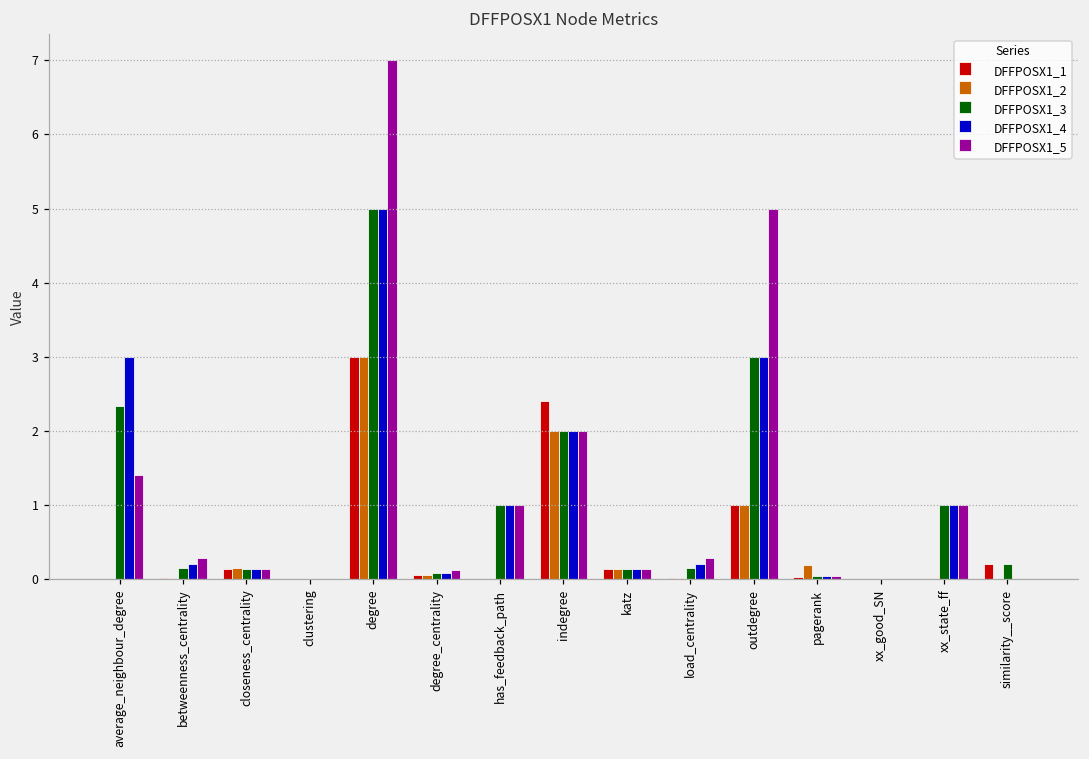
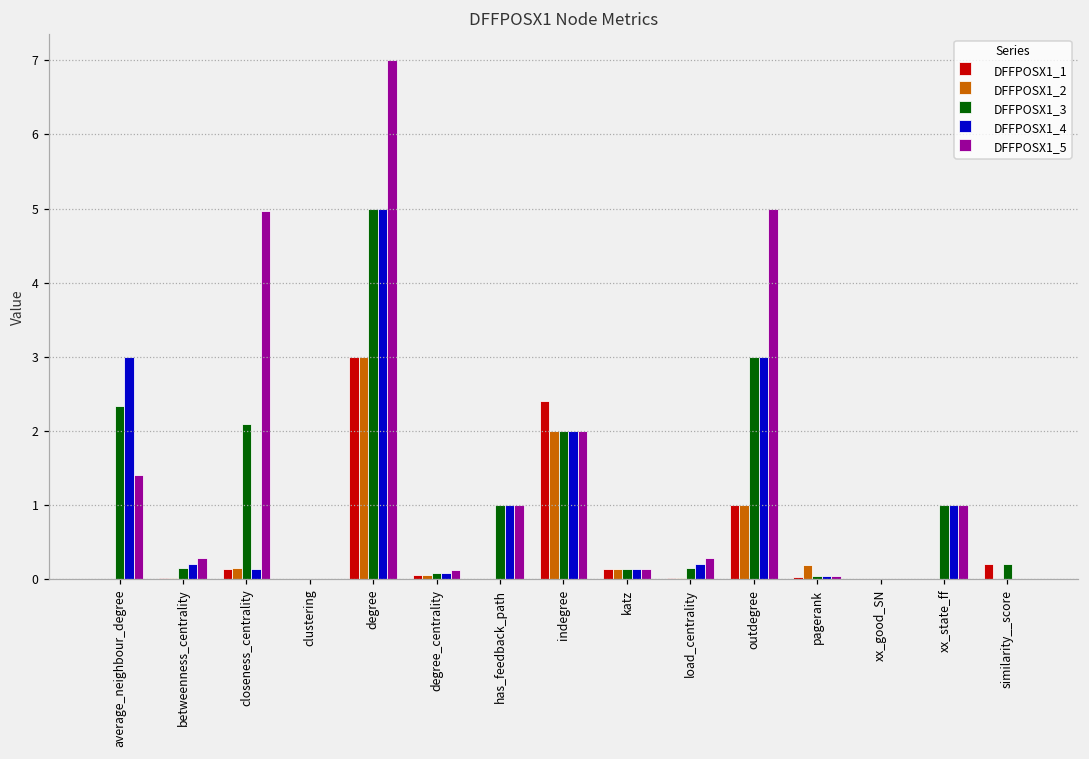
DFFPOSX1_3, closeness_centrality: 0.1 -> 2.1
DFFPOSX1_5, closeness_centrality: 0.1 -> 5.0
